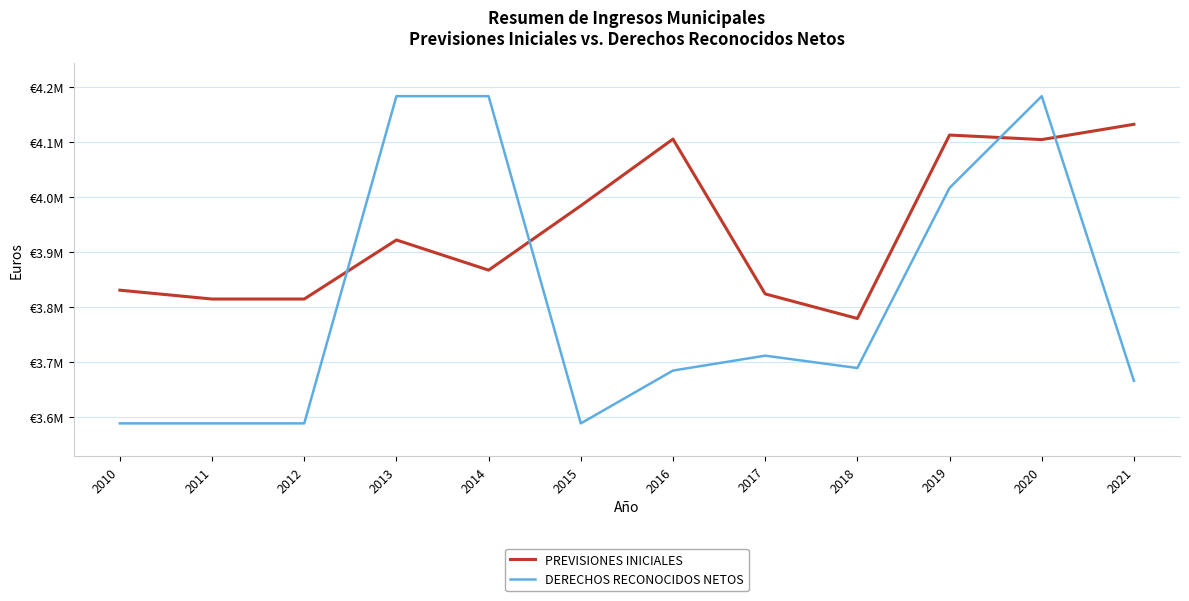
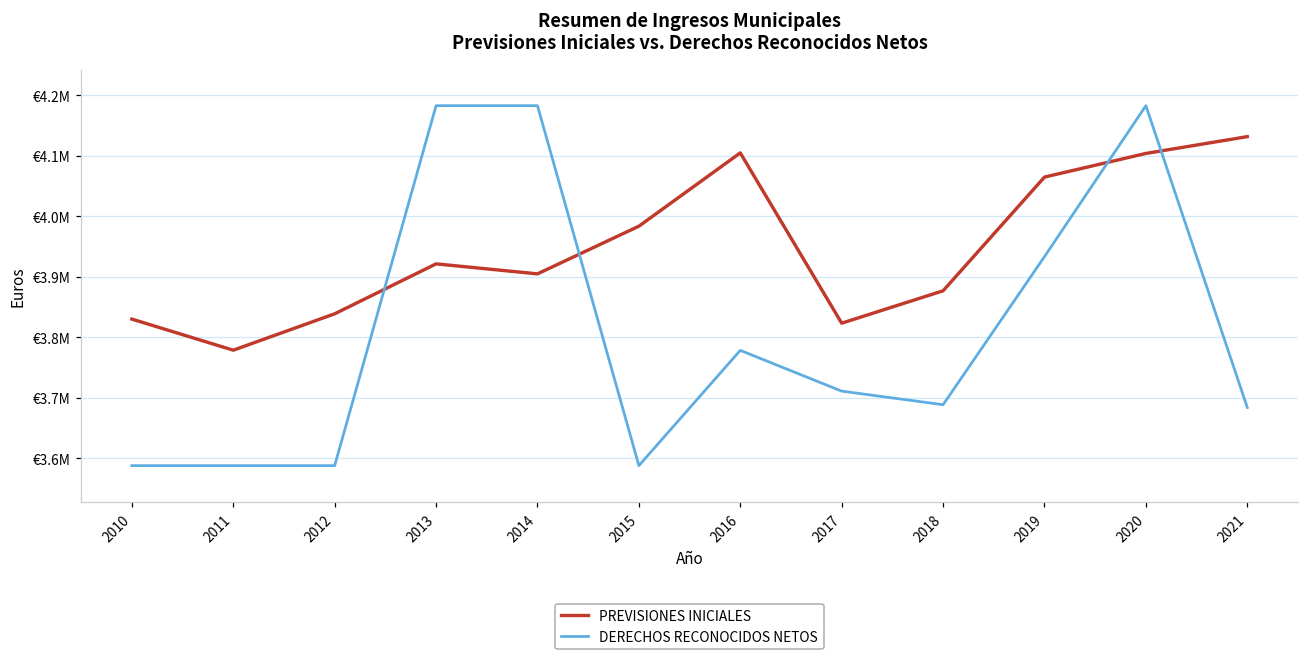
PREVISIONES INICIALES, 2011: €3810000 -> €3780000
PREVISIONES INICIALES, 2012: €3810000 -> €3840000
PREVISIONES INICIALES, 2014: €3870000 -> €3910000
DERECHOS RECONOCIDOS NETOS, 2016: €3680000 -> €3780000
PREVISIONES INICIALES, 2018: €3780000 -> €3880000
PREVISIONES INICIALES, 2019: €4110000 -> €4070000
DERECHOS RECONOCIDOS NETOS, 2019: €4020000 -> €3930000
DERECHOS RECONOCIDOS NETOS, 2021: €3670000 -> €3680000
